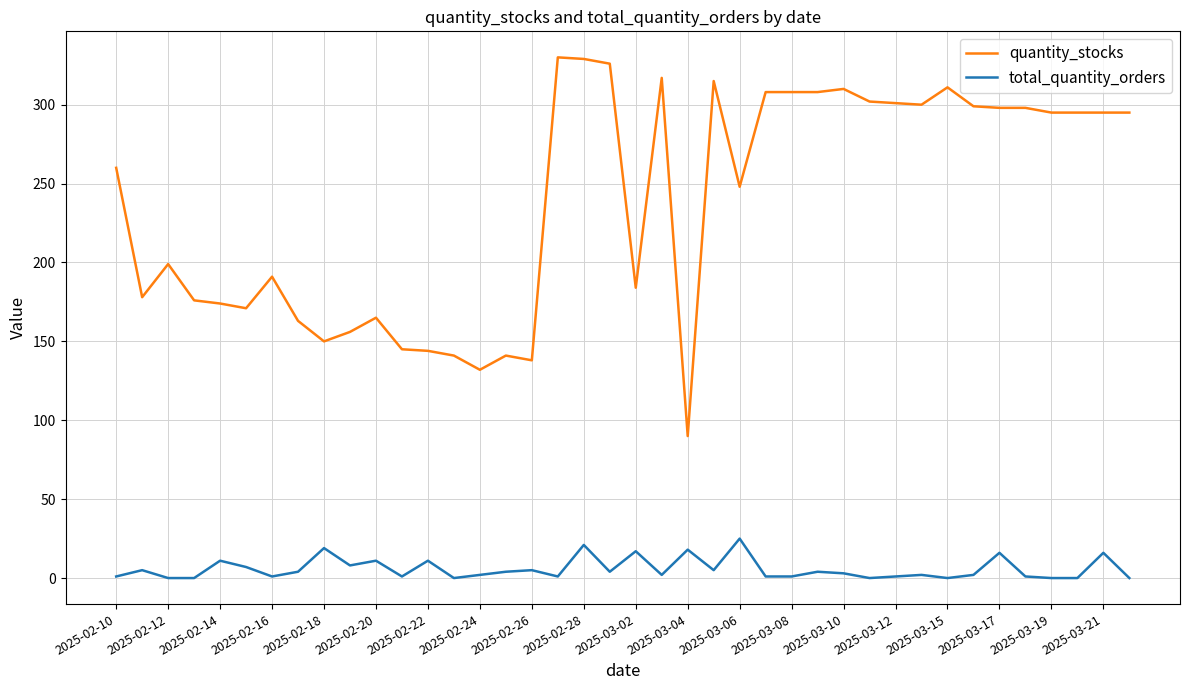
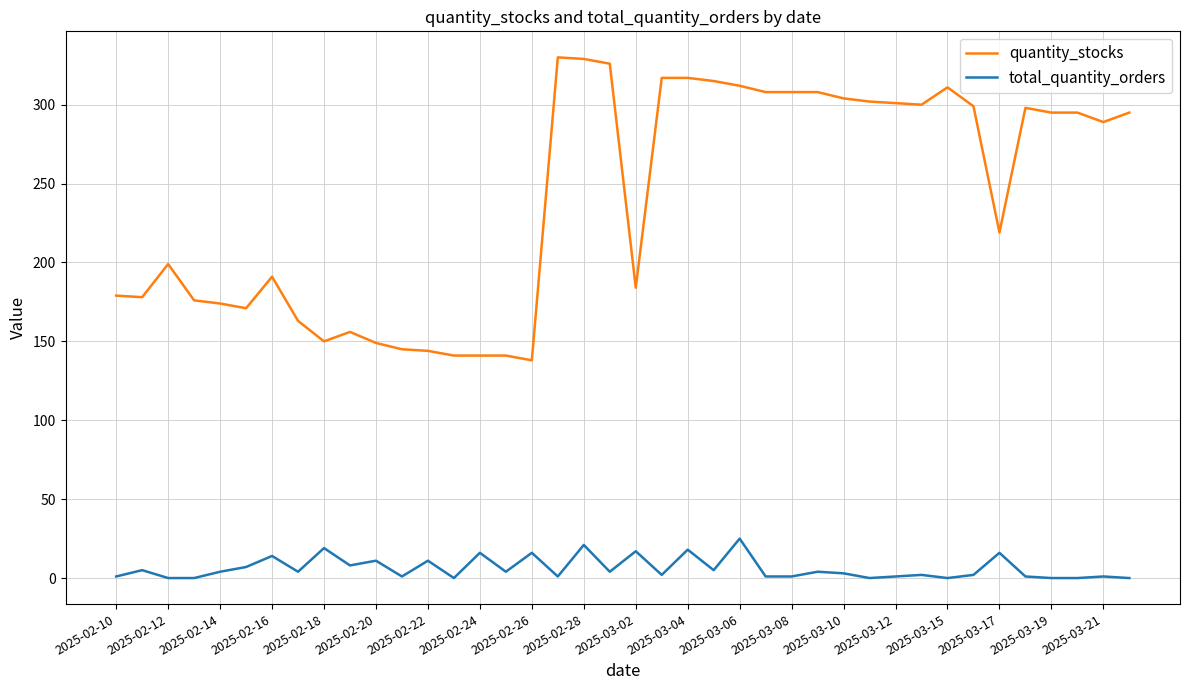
quantity_stocks, 2025-02-10: 260 -> 179
total_quantity_orders, 2025-02-14: 11 -> 4
total_quantity_orders, 2025-02-16: 1 -> 14
quantity_stocks, 2025-02-20: 165 -> 149
quantity_stocks, 2025-02-24: 132 -> 141
total_quantity_orders, 2025-02-24: 2 -> 16
total_quantity_orders, 2025-02-26: 5 -> 16
quantity_stocks, 2025-03-04: 90 -> 317
quantity_stocks, 2025-03-06: 248 -> 312
quantity_stocks, 2025-03-10: 310 -> 304
quantity_stocks, 2025-03-17: 298 -> 219
quantity_stocks, 2025-03-21: 295 -> 289
total_quantity_orders, 2025-03-21: 16 -> 1
